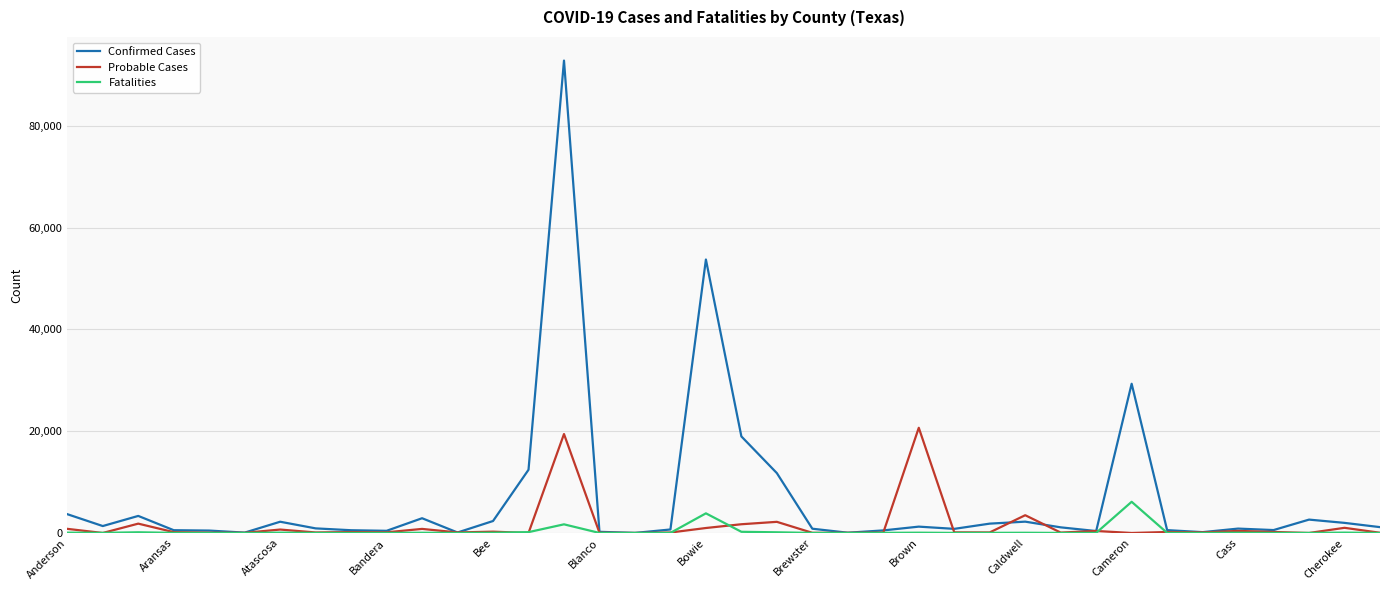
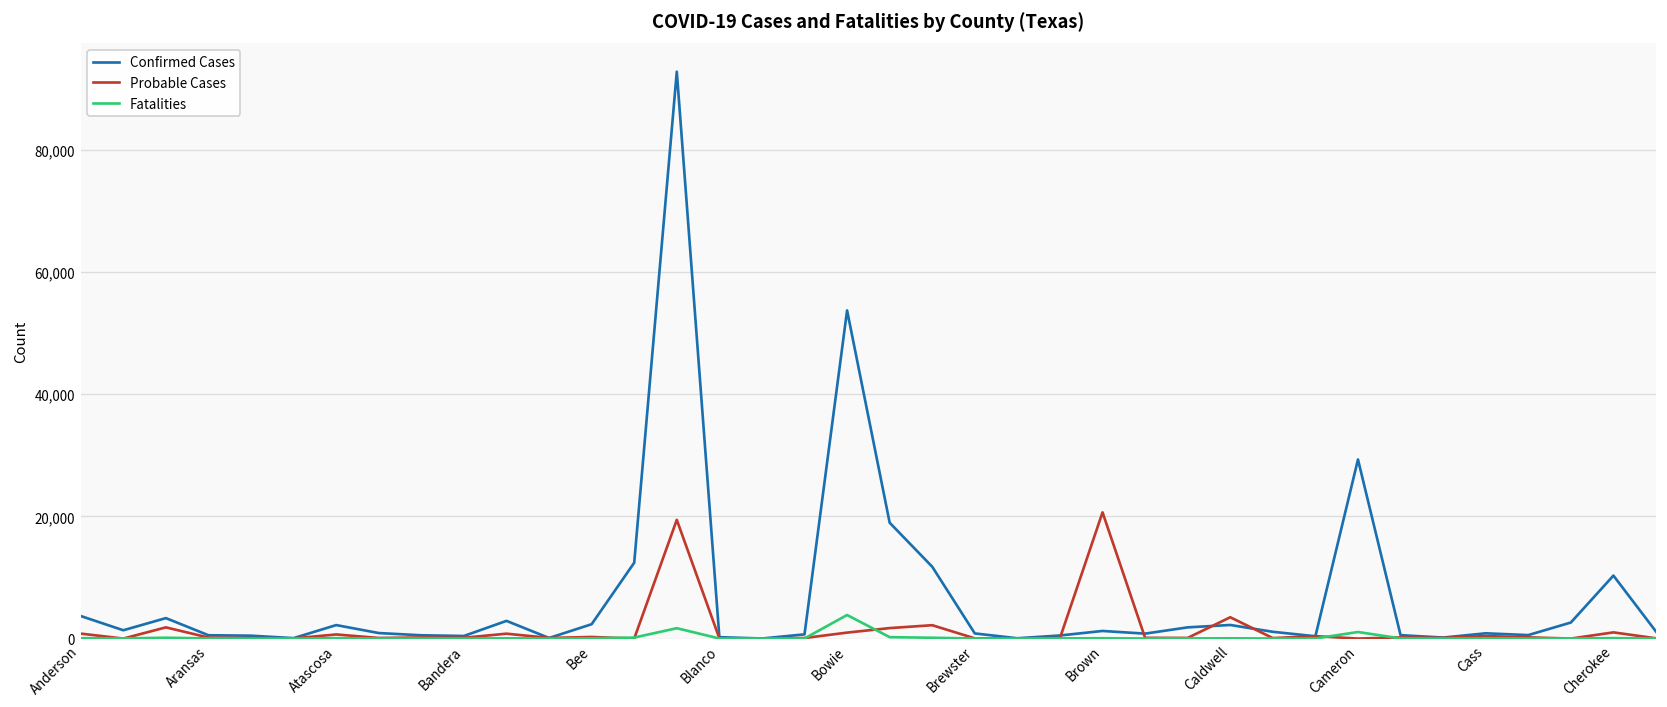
Fatalities, Cameron: 6,000 -> 1,000
Confirmed Cases, Cherokee: 2,000 -> 10,000
